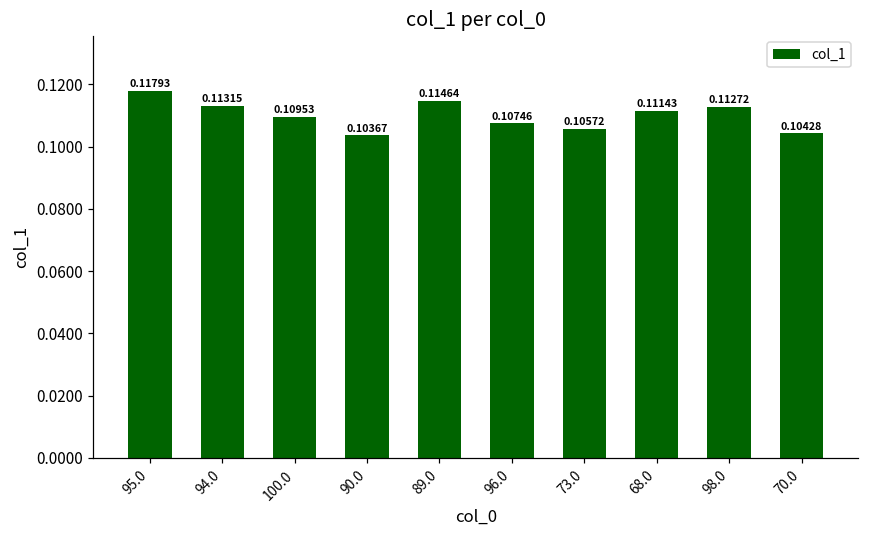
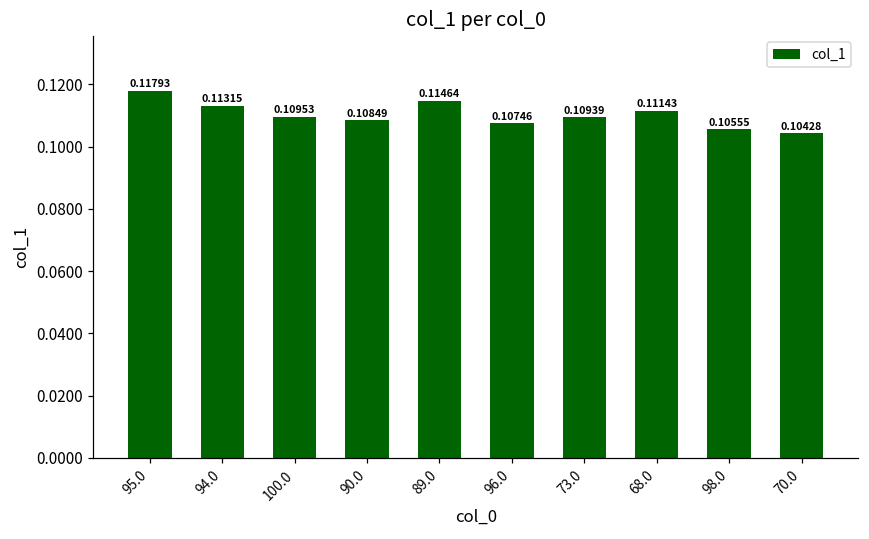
90.0: 0.10367 -> 0.10849
73.0: 0.10572 -> 0.10939
98.0: 0.11272 -> 0.10555
